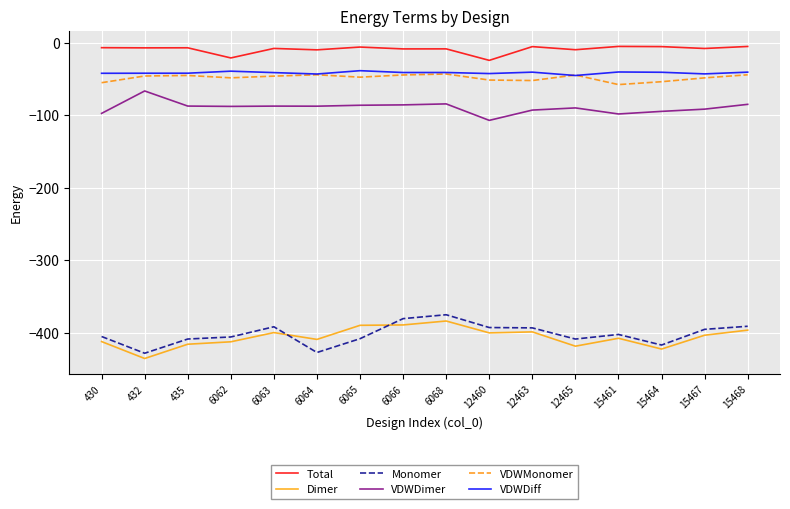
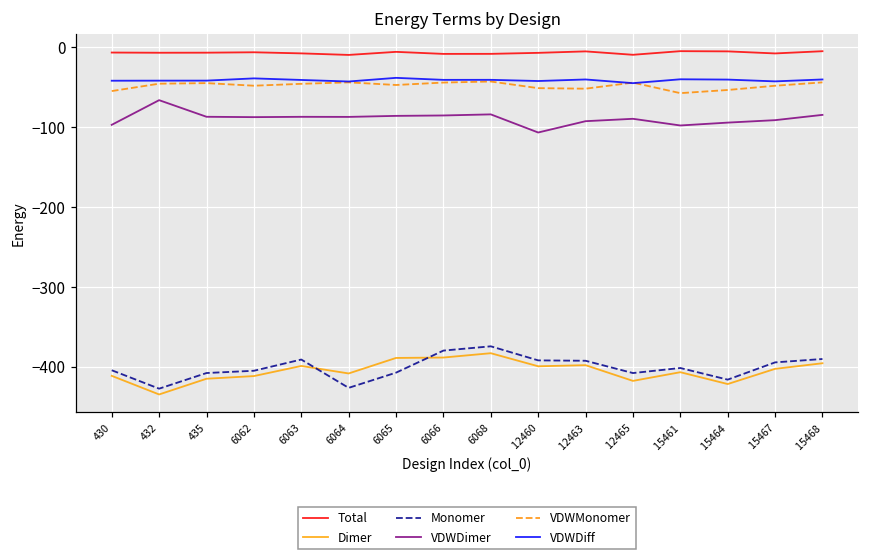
Total, 6062: -20 -> -10
Total, 12460: -20 -> -10
